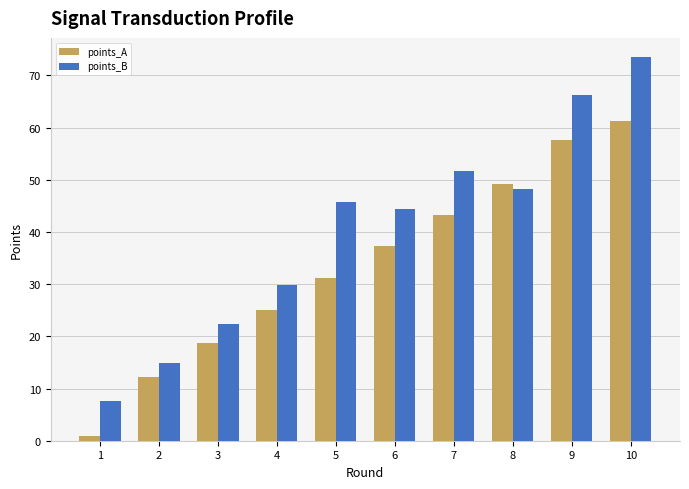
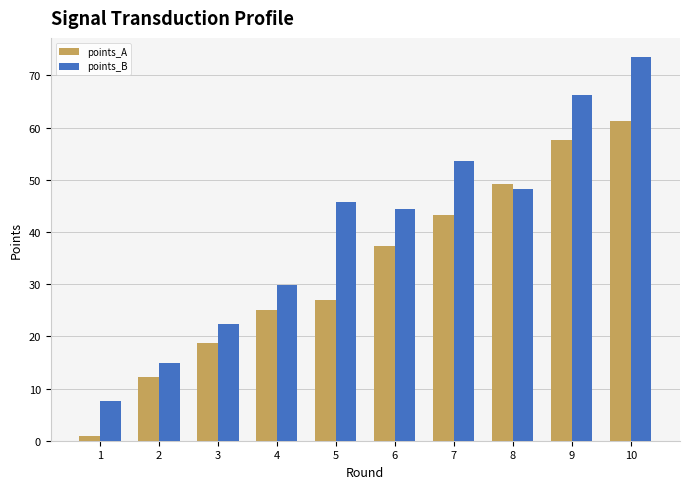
points_A, 5: 31 -> 27
points_B, 7: 52 -> 54
